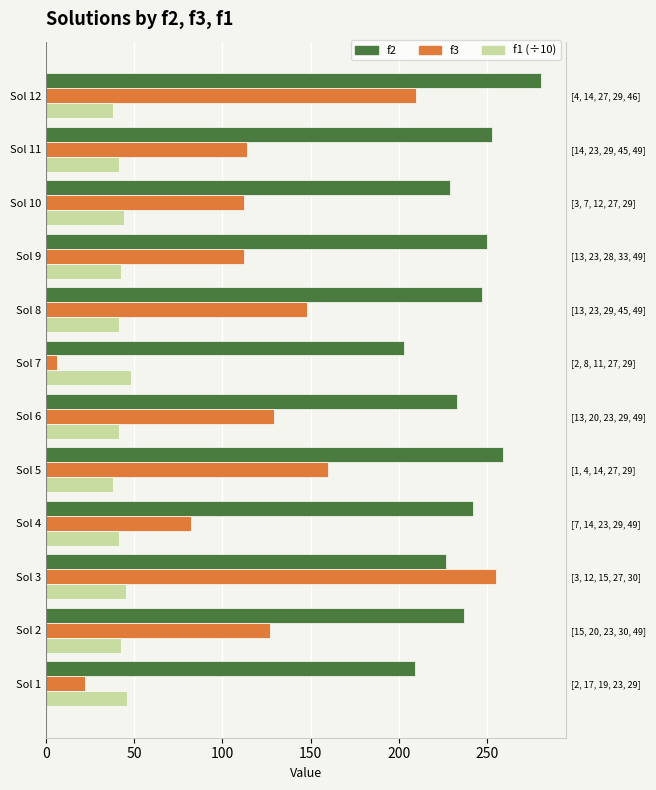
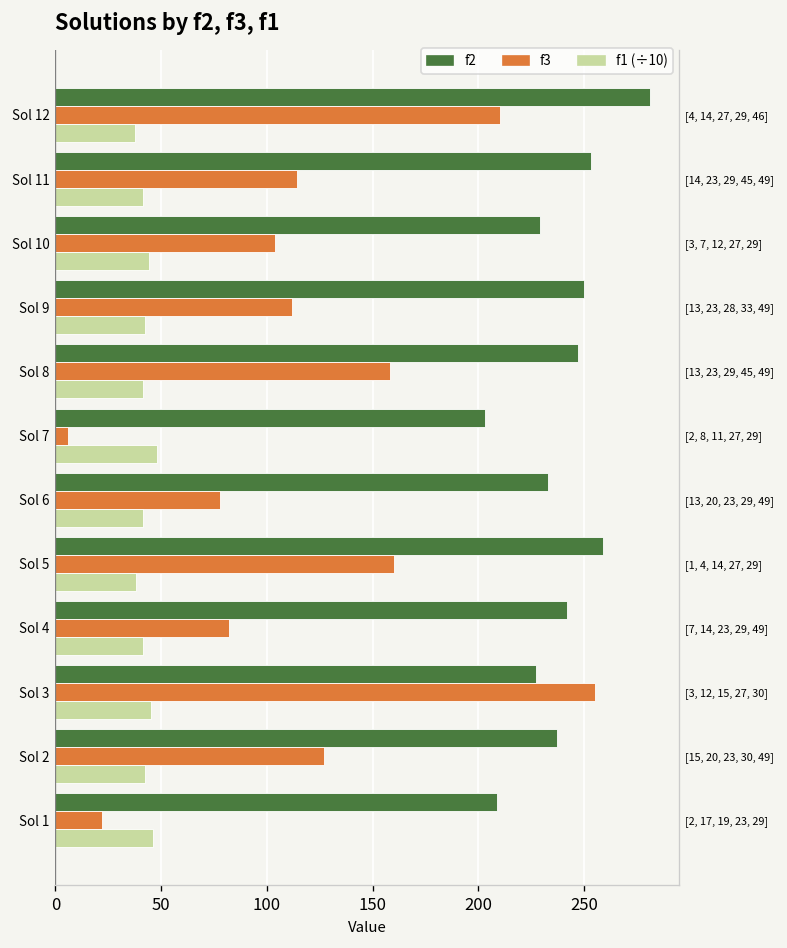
f3, Sol 10: 112 -> 104
f3, Sol 8: 148 -> 158
f3, Sol 6: 129 -> 78
